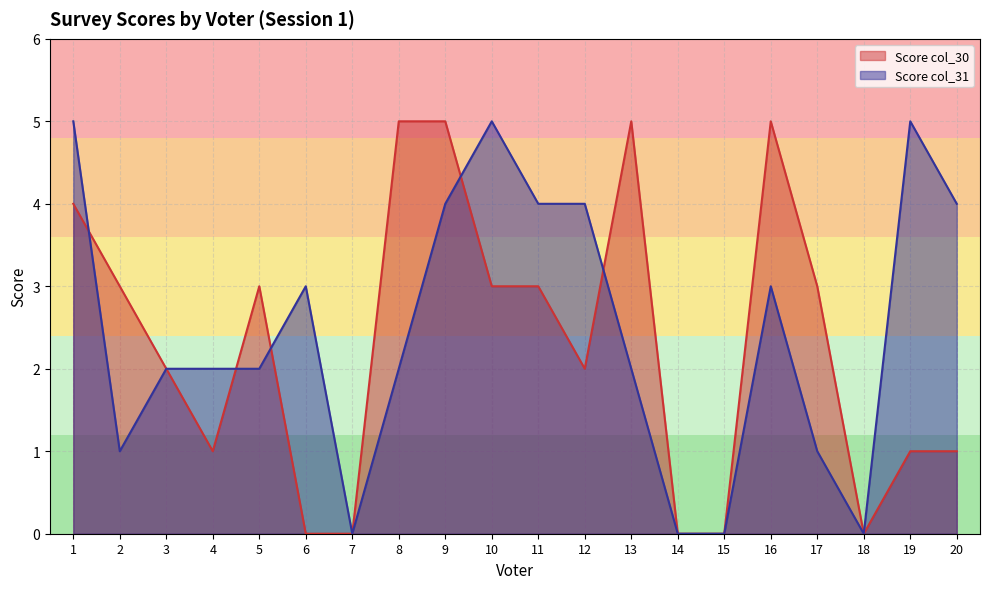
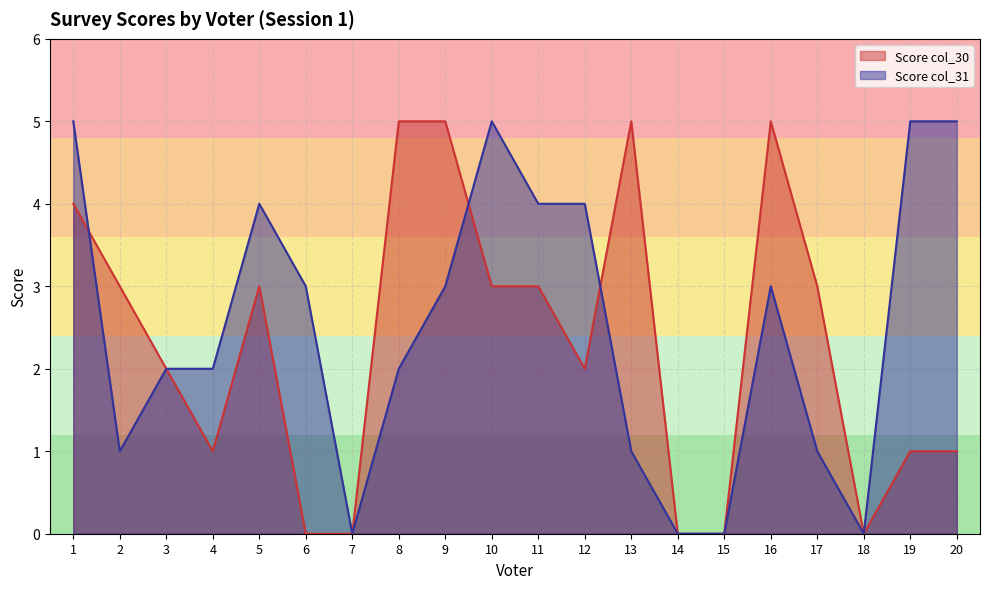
Score col_31, 5: 2 -> 4
Score col_31, 9: 4 -> 3
Score col_31, 13: 2 -> 1
Score col_31, 20: 4 -> 5
